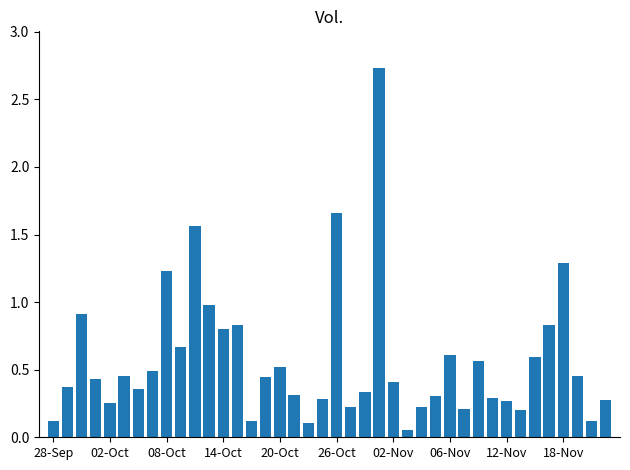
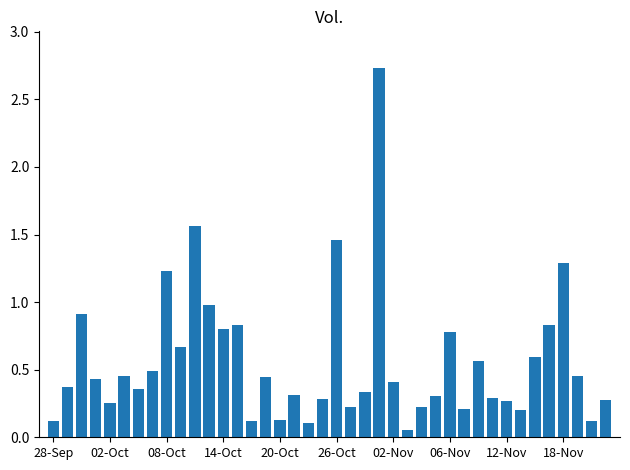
20-Oct: 0.52 -> 0.13
26-Oct: 1.66 -> 1.46
06-Nov: 0.61 -> 0.78
